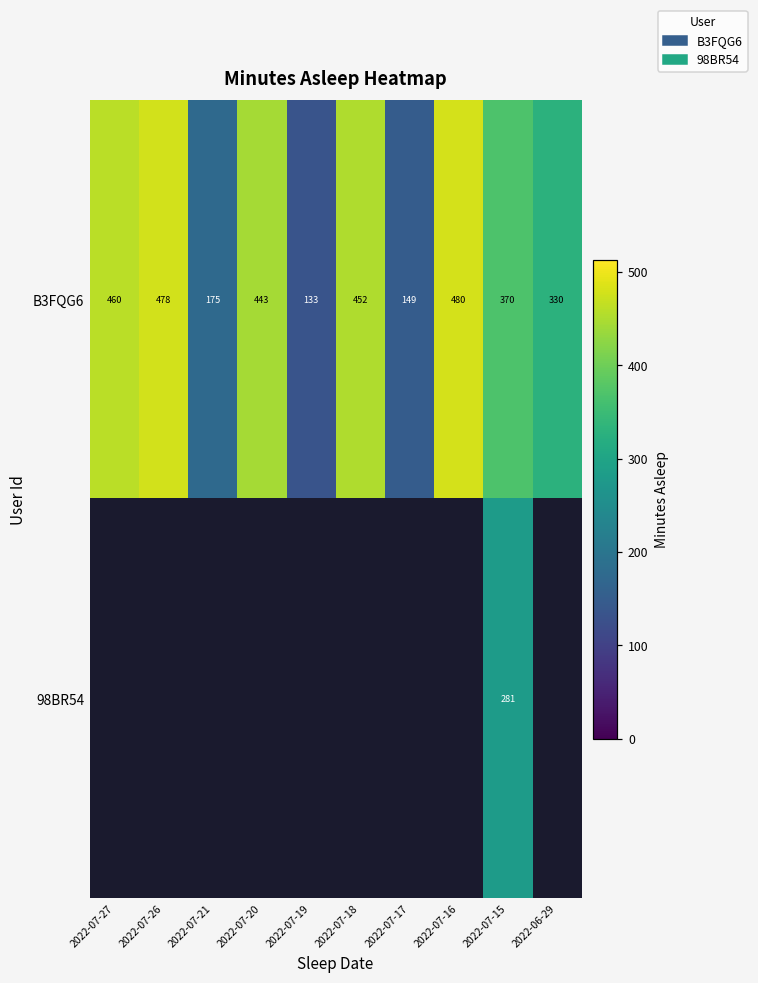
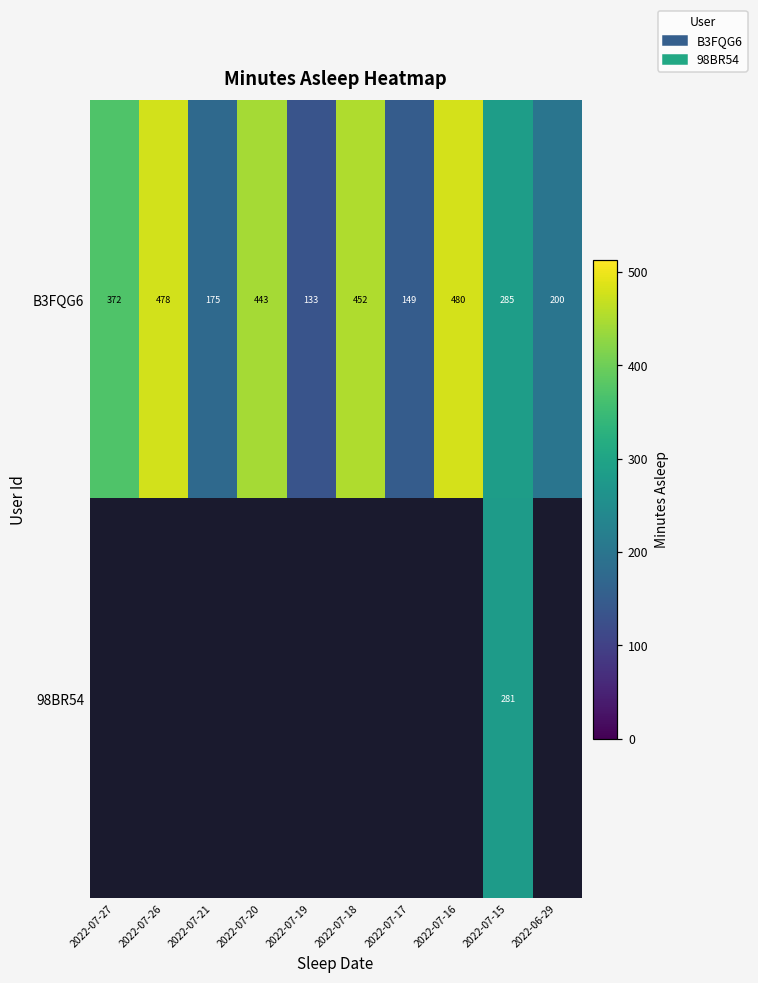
B3FQG6, 2022-07-27: 460 -> 372
B3FQG6, 2022-07-15: 370 -> 285
B3FQG6, 2022-06-29: 330 -> 200
